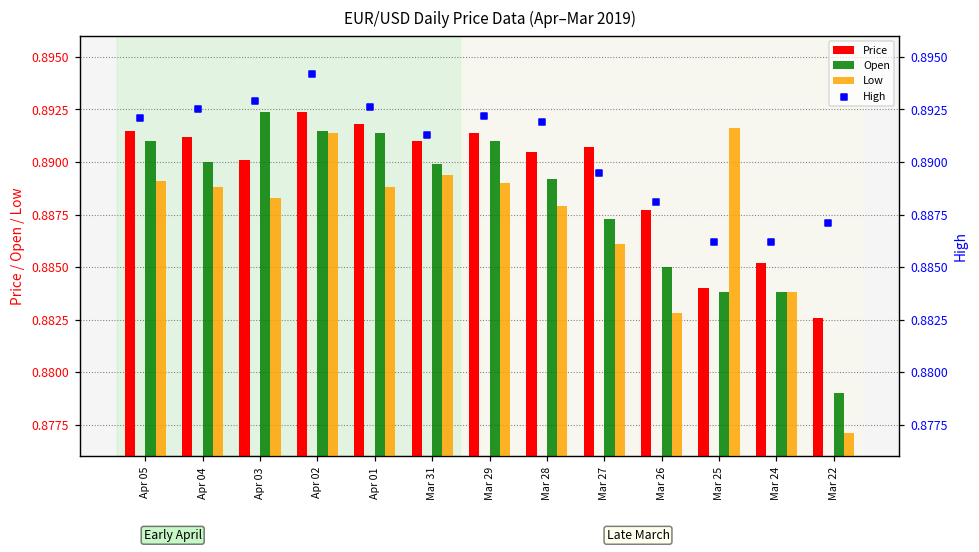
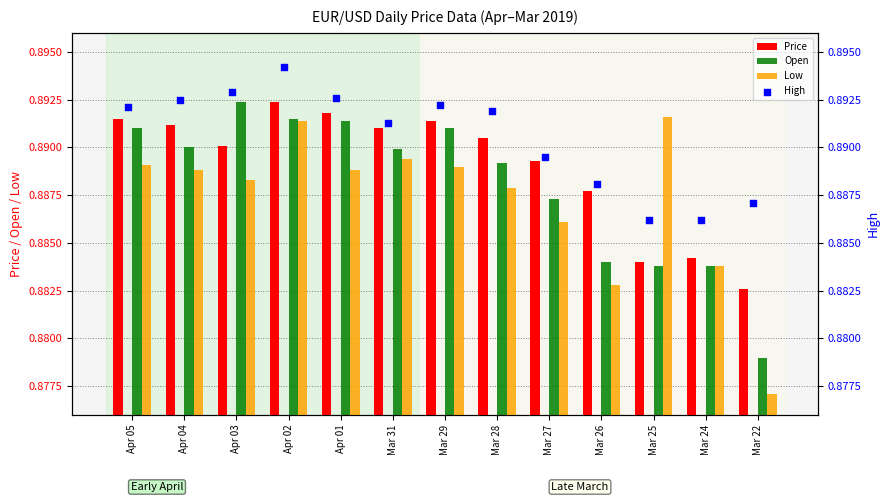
Price, Mar 27: 0.8907 -> 0.8893
Open, Mar 26: 0.885 -> 0.884
Price, Mar 24: 0.8852 -> 0.8842
